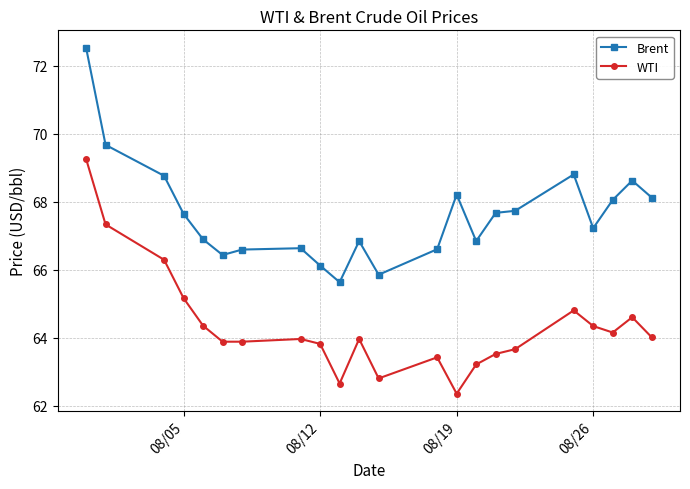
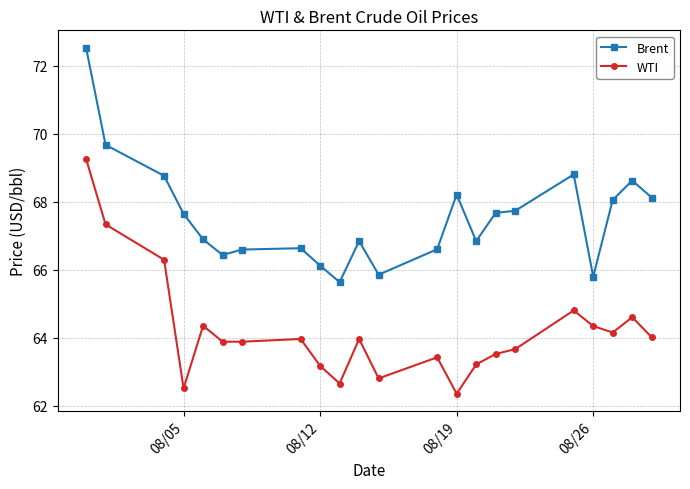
WTI, 08/05: 65.2 -> 62.5
WTI, 08/12: 63.8 -> 63.2
Brent, 08/26: 67.2 -> 65.8
